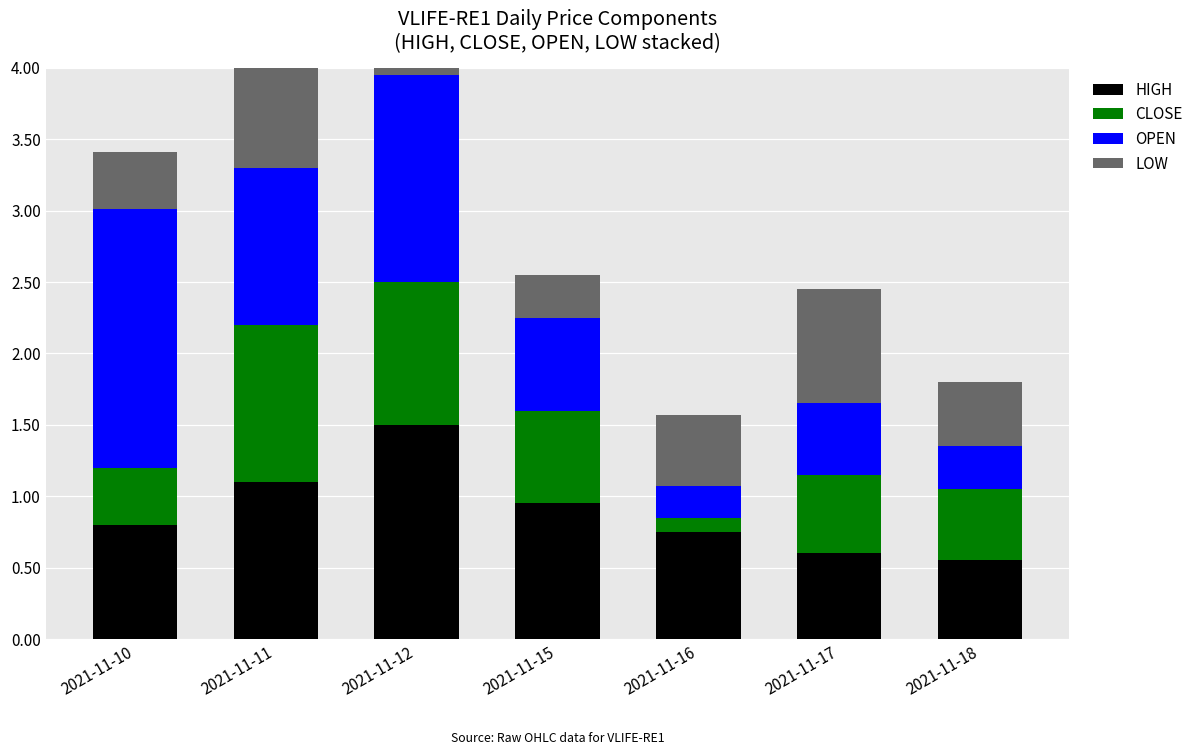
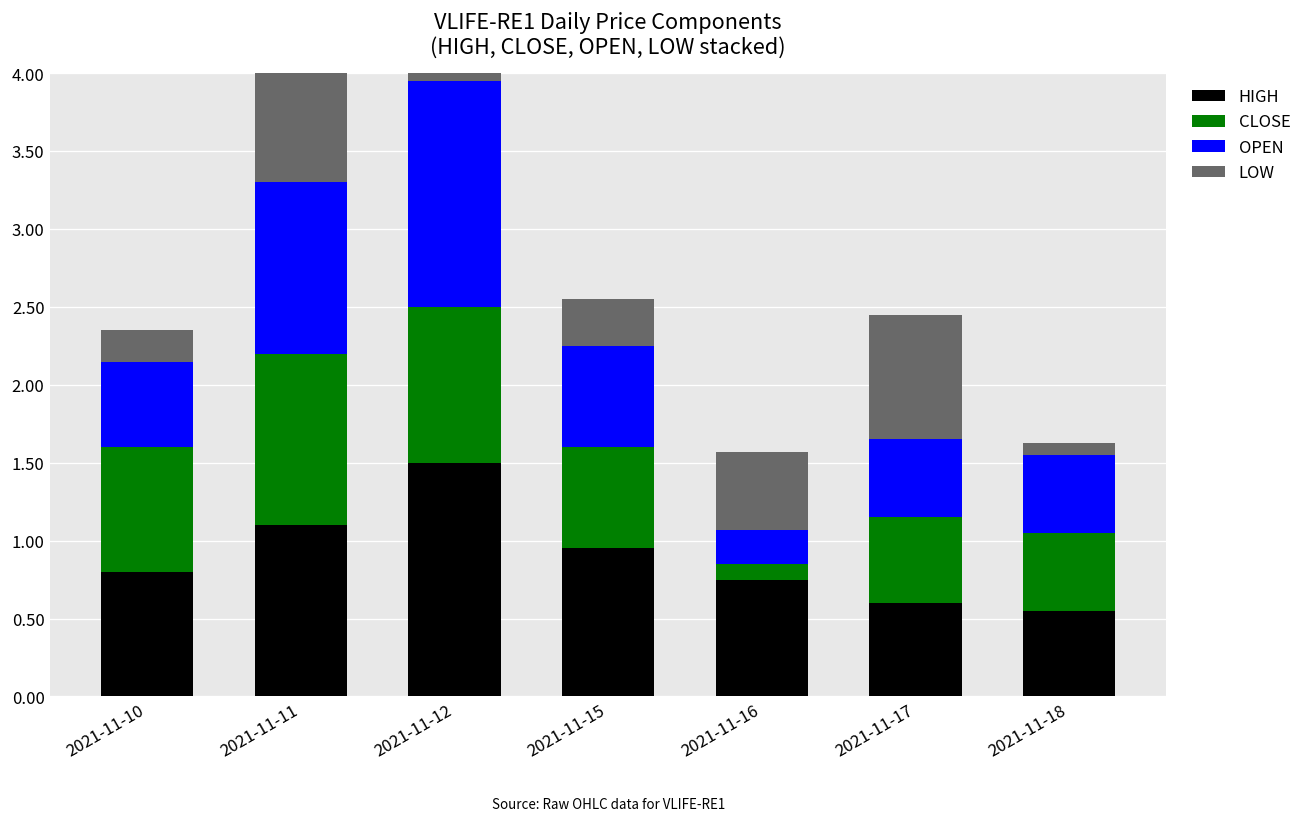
CLOSE, 2021-11-10: 0.4 -> 0.8
OPEN, 2021-11-10: 1.81 -> 0.55
LOW, 2021-11-10: 0.4 -> 0.2
OPEN, 2021-11-18: 0.3 -> 0.5
LOW, 2021-11-18: 0.45 -> 0.08
